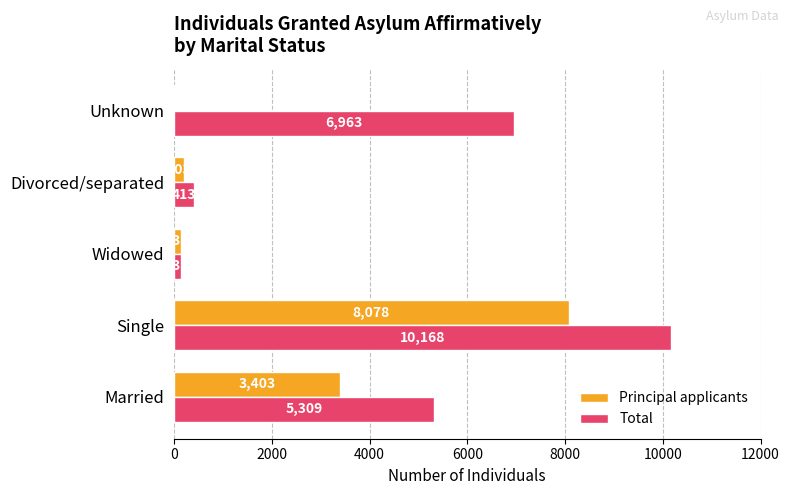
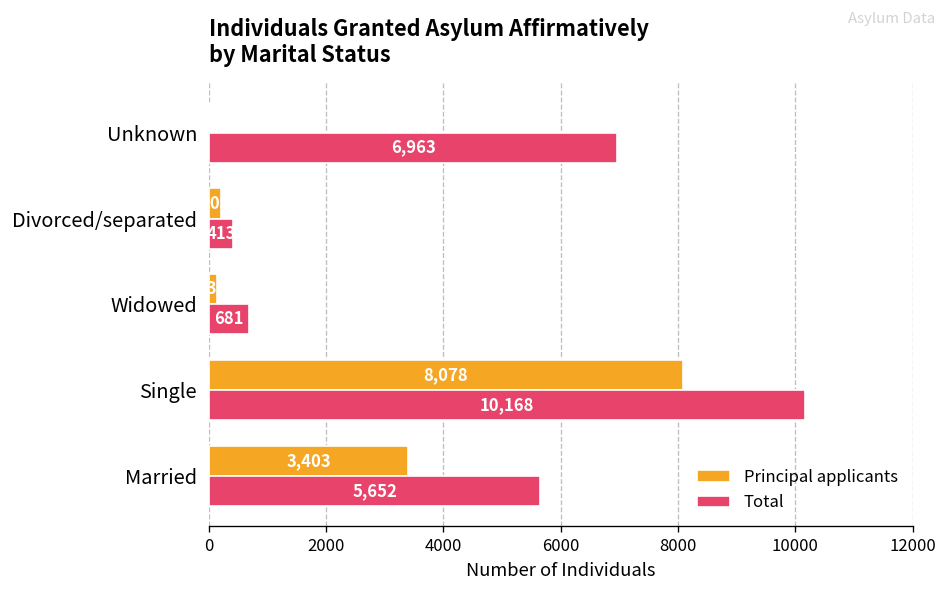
Total, Widowed: 100 -> 700
Total, Married: 5,309 -> 5,652
